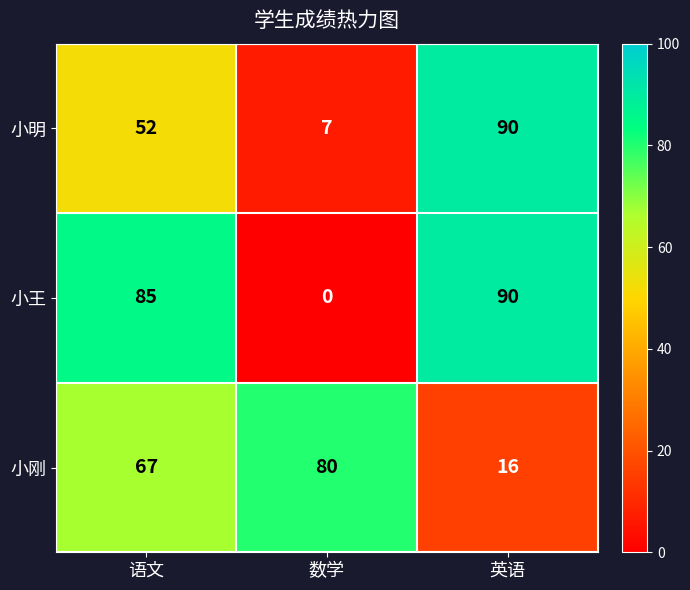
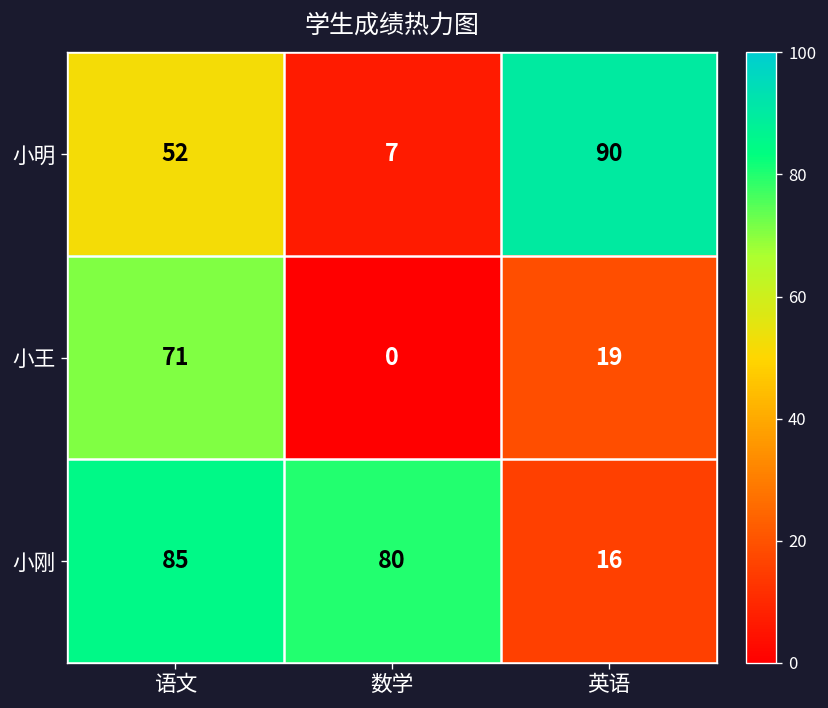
小王, 语文: 85 -> 71
小王, 英语: 90 -> 19
小刚, 语文: 67 -> 85
